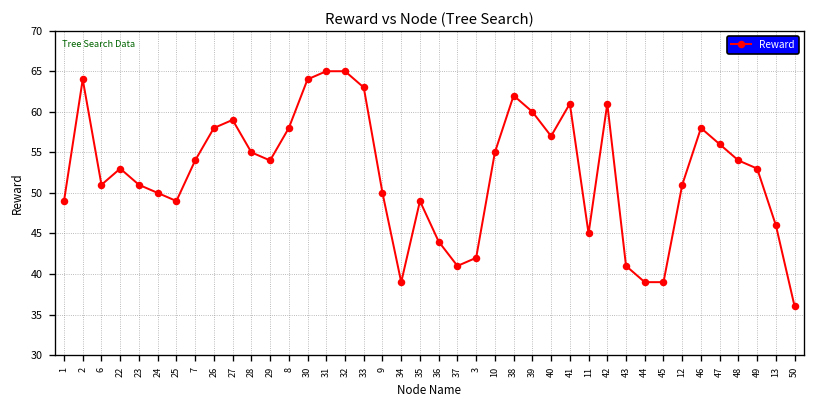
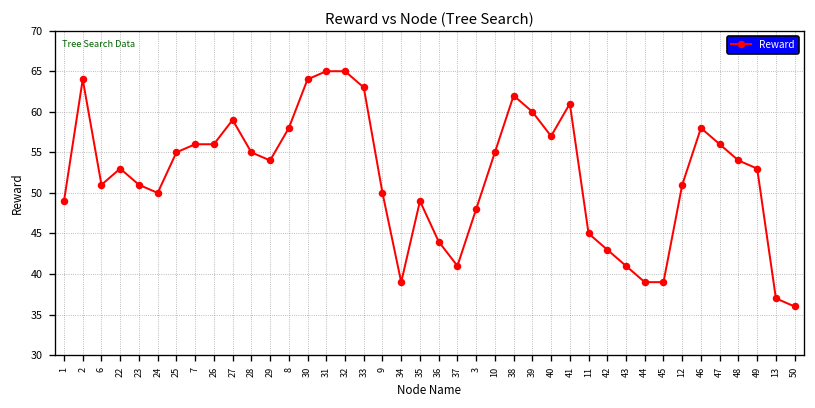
25: 49 -> 55
7: 54 -> 56
26: 58 -> 56
3: 42 -> 48
42: 61 -> 43
13: 46 -> 37
